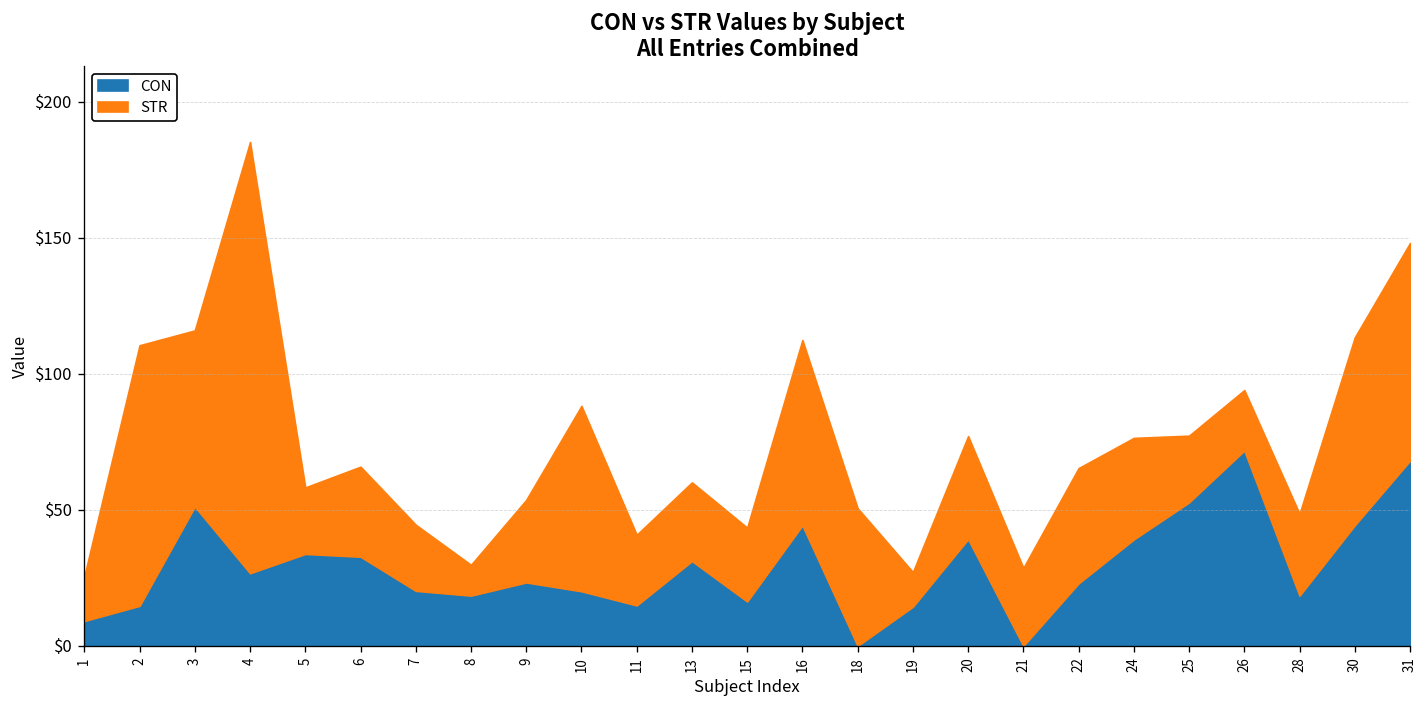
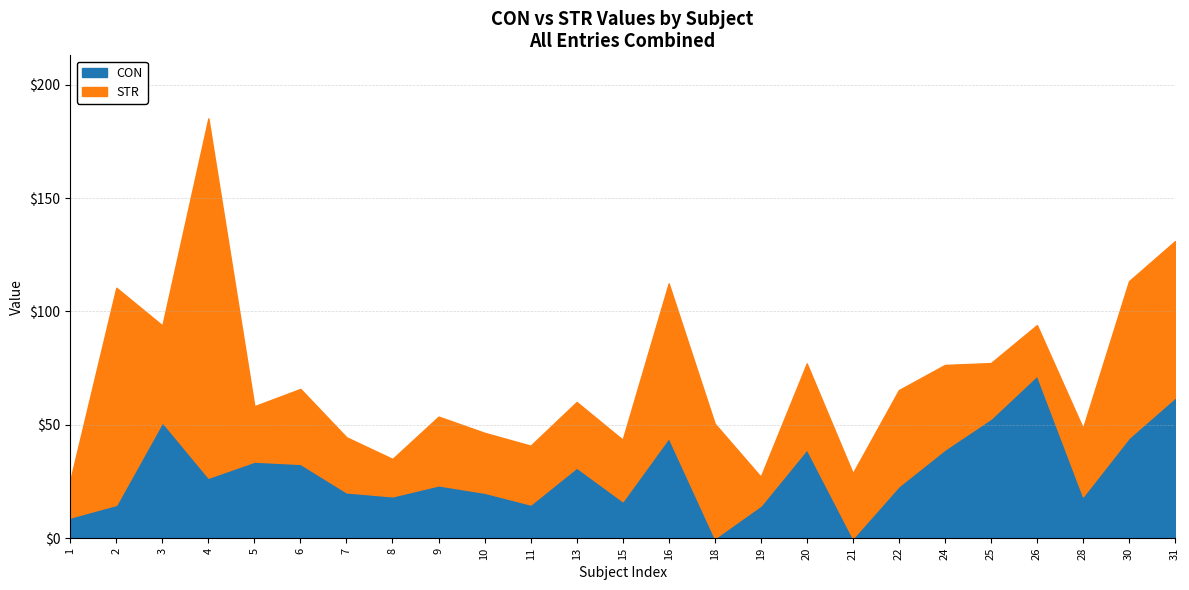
STR, 3: $65 -> $43
STR, 8: $11 -> $16
STR, 10: $68 -> $26
CON, 31: $68 -> $62
STR, 31: $80 -> $69
